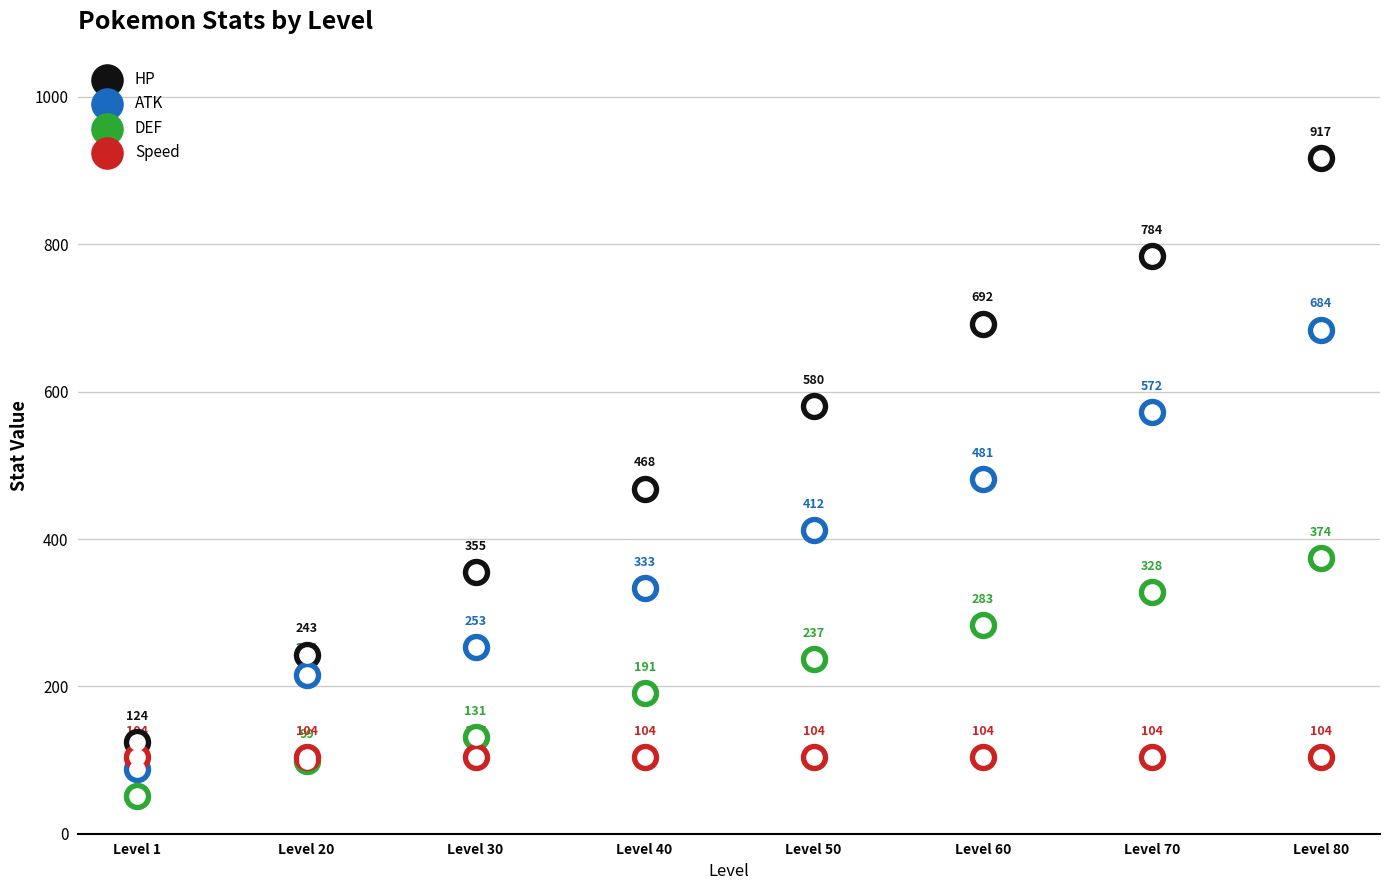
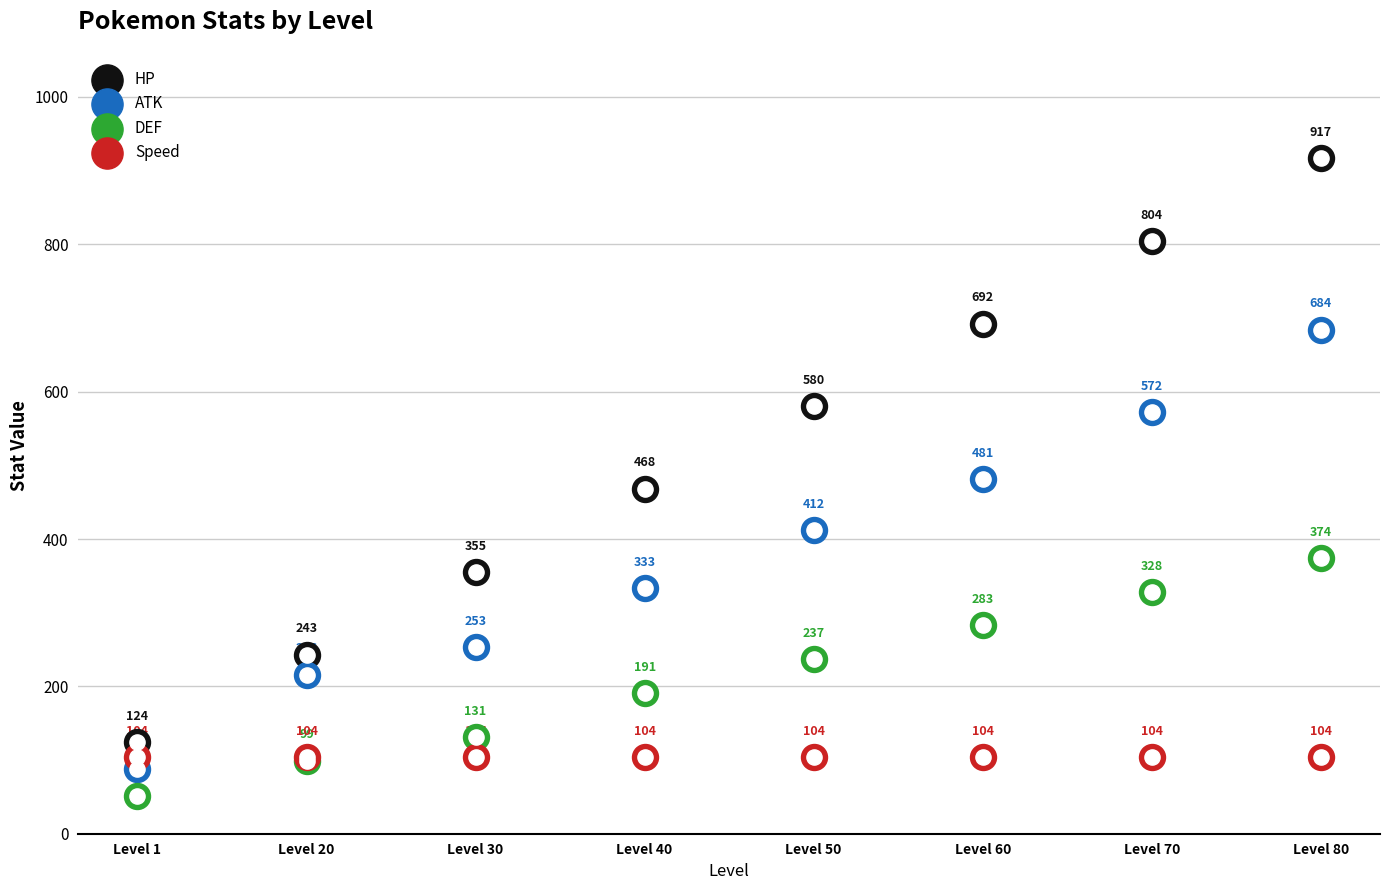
HP, Level 70: 784 -> 804
